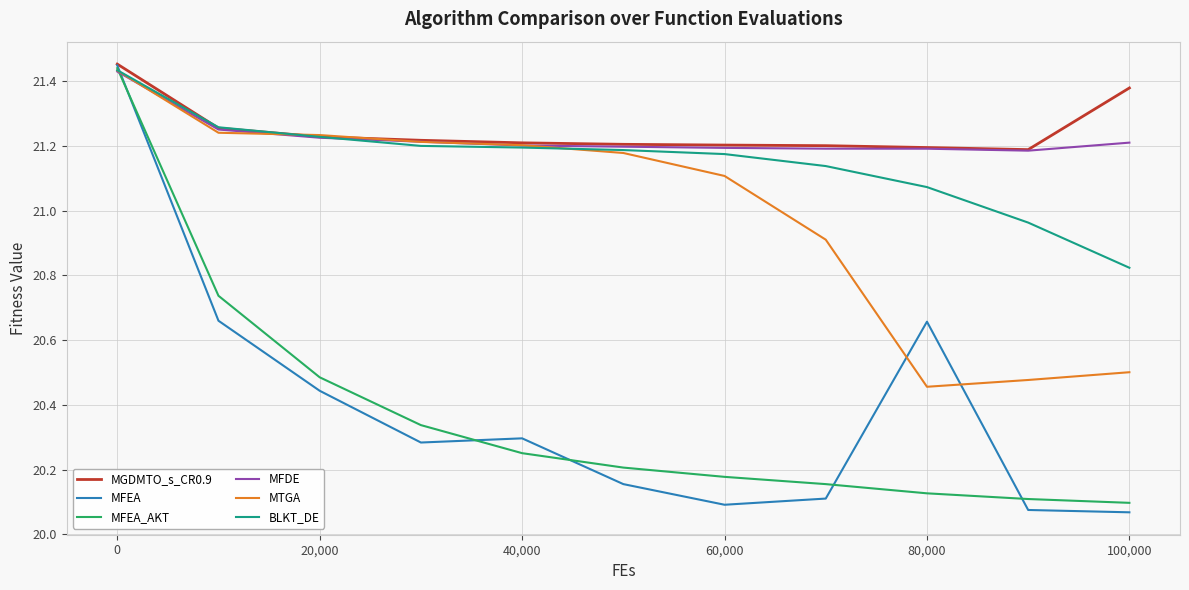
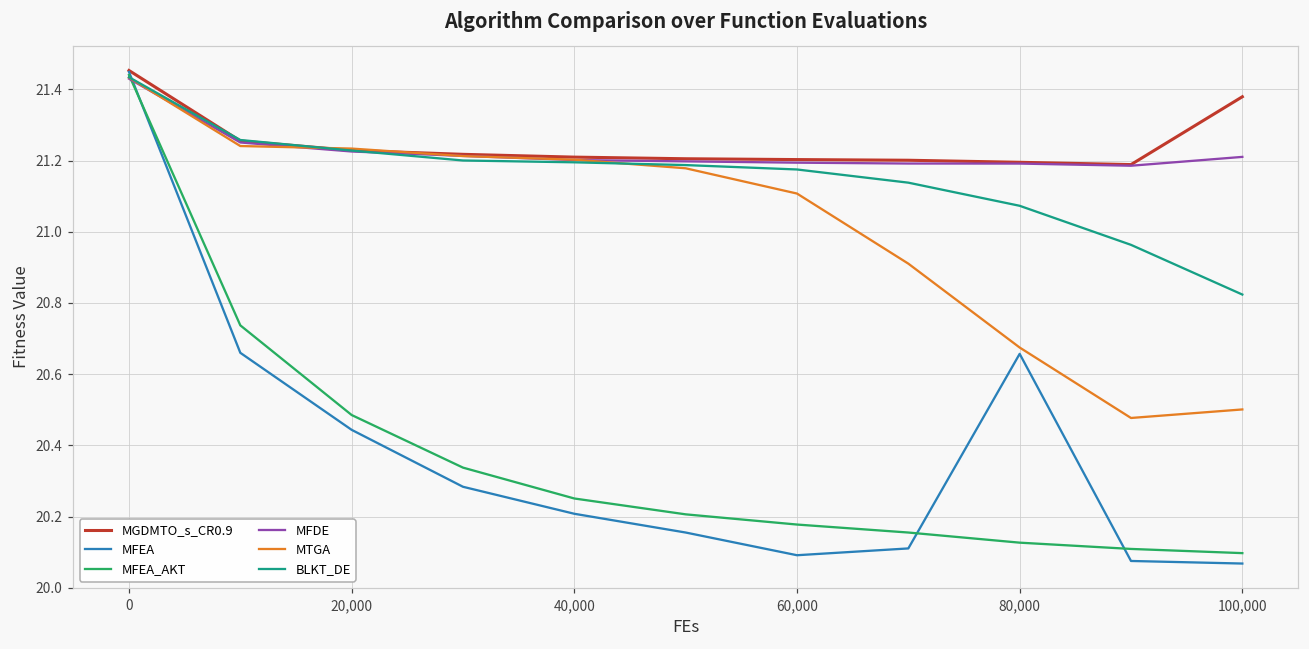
MFEA, 40,000: 20.30 -> 20.21
MTGA, 80,000: 20.46 -> 20.67
